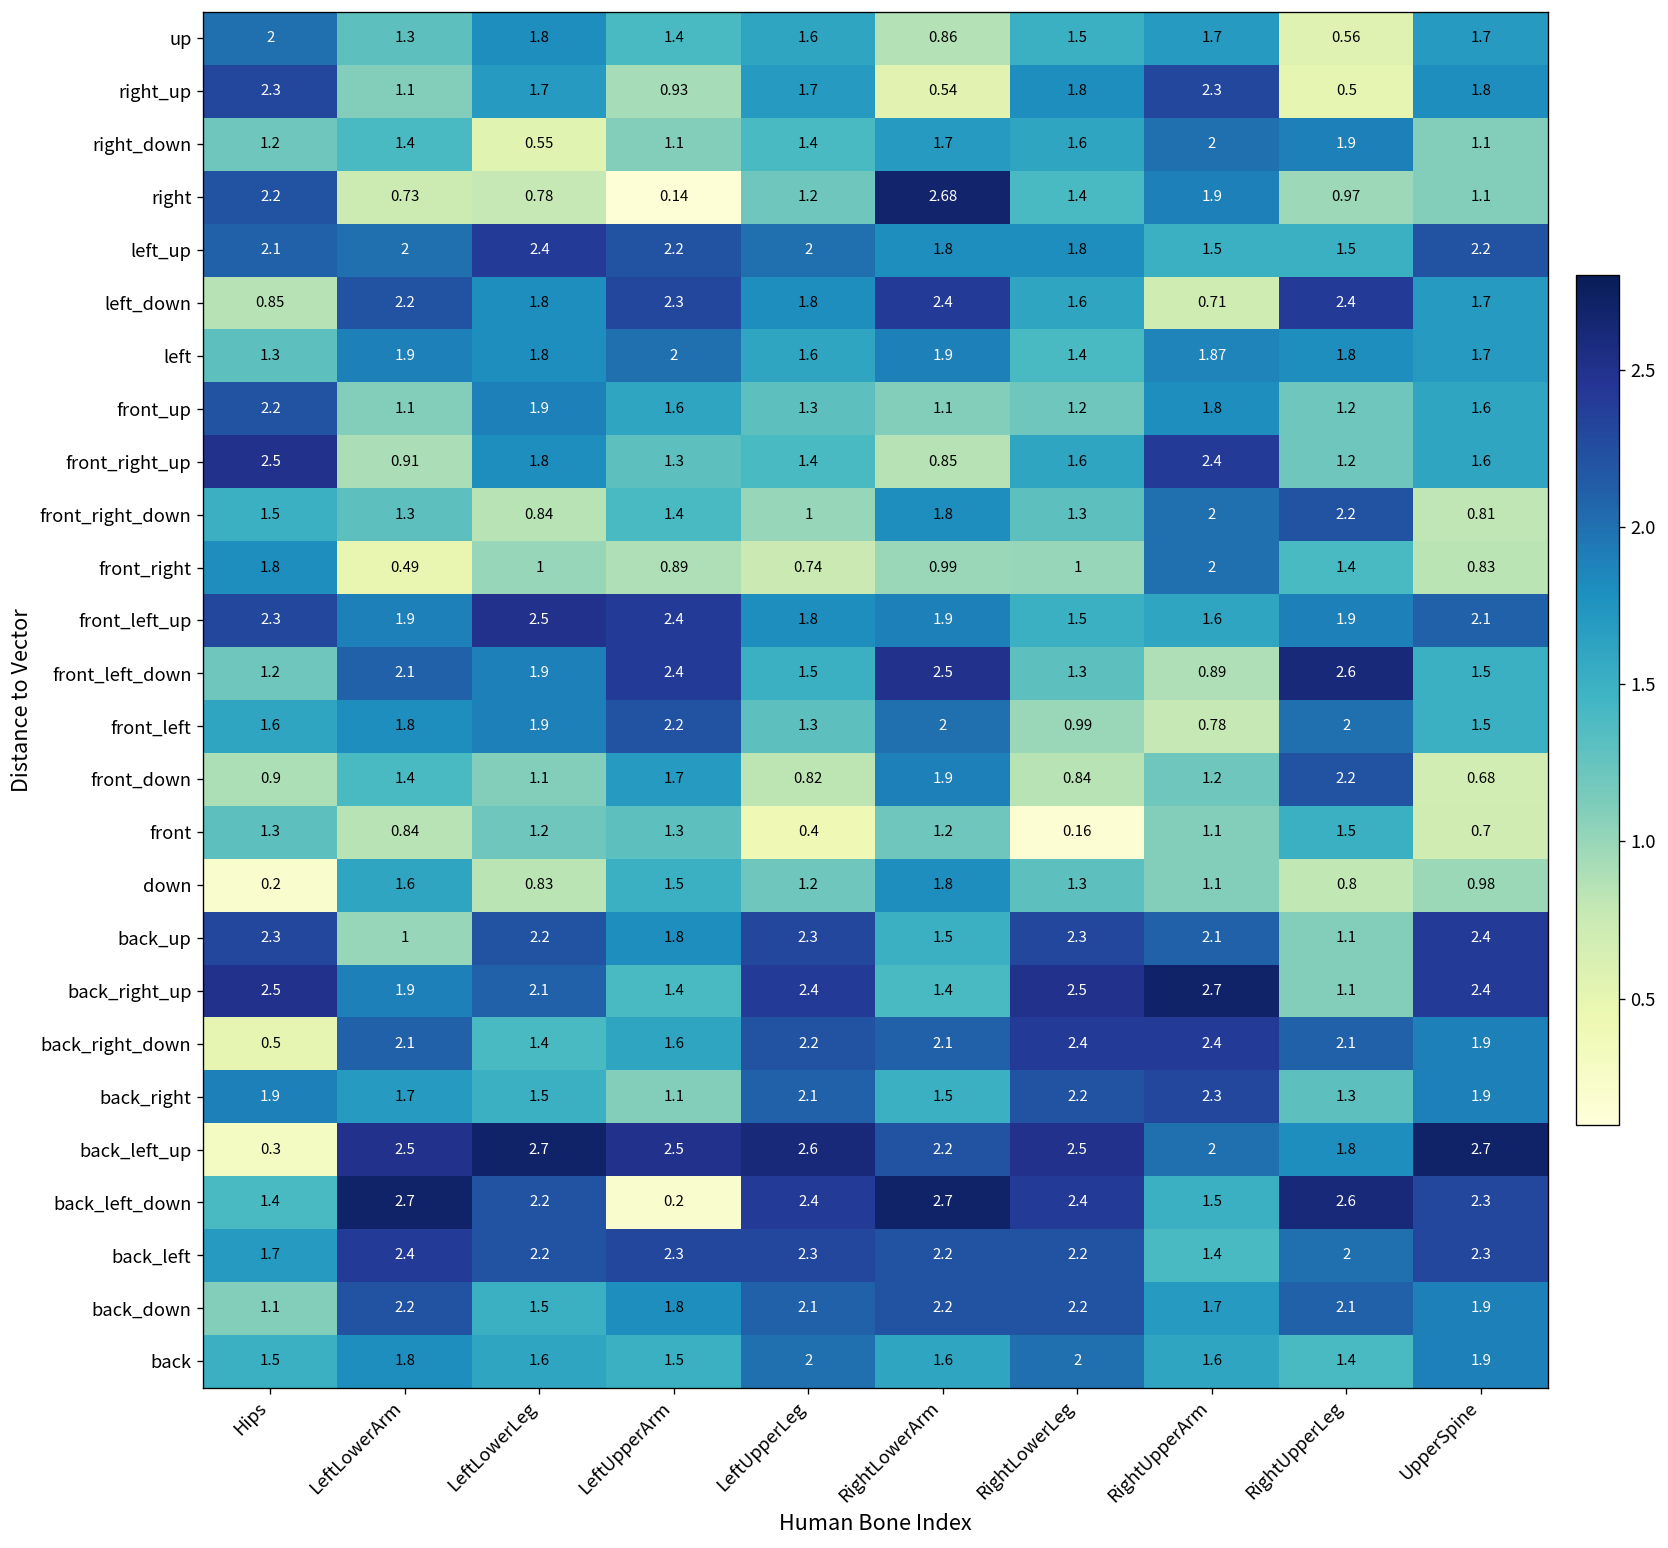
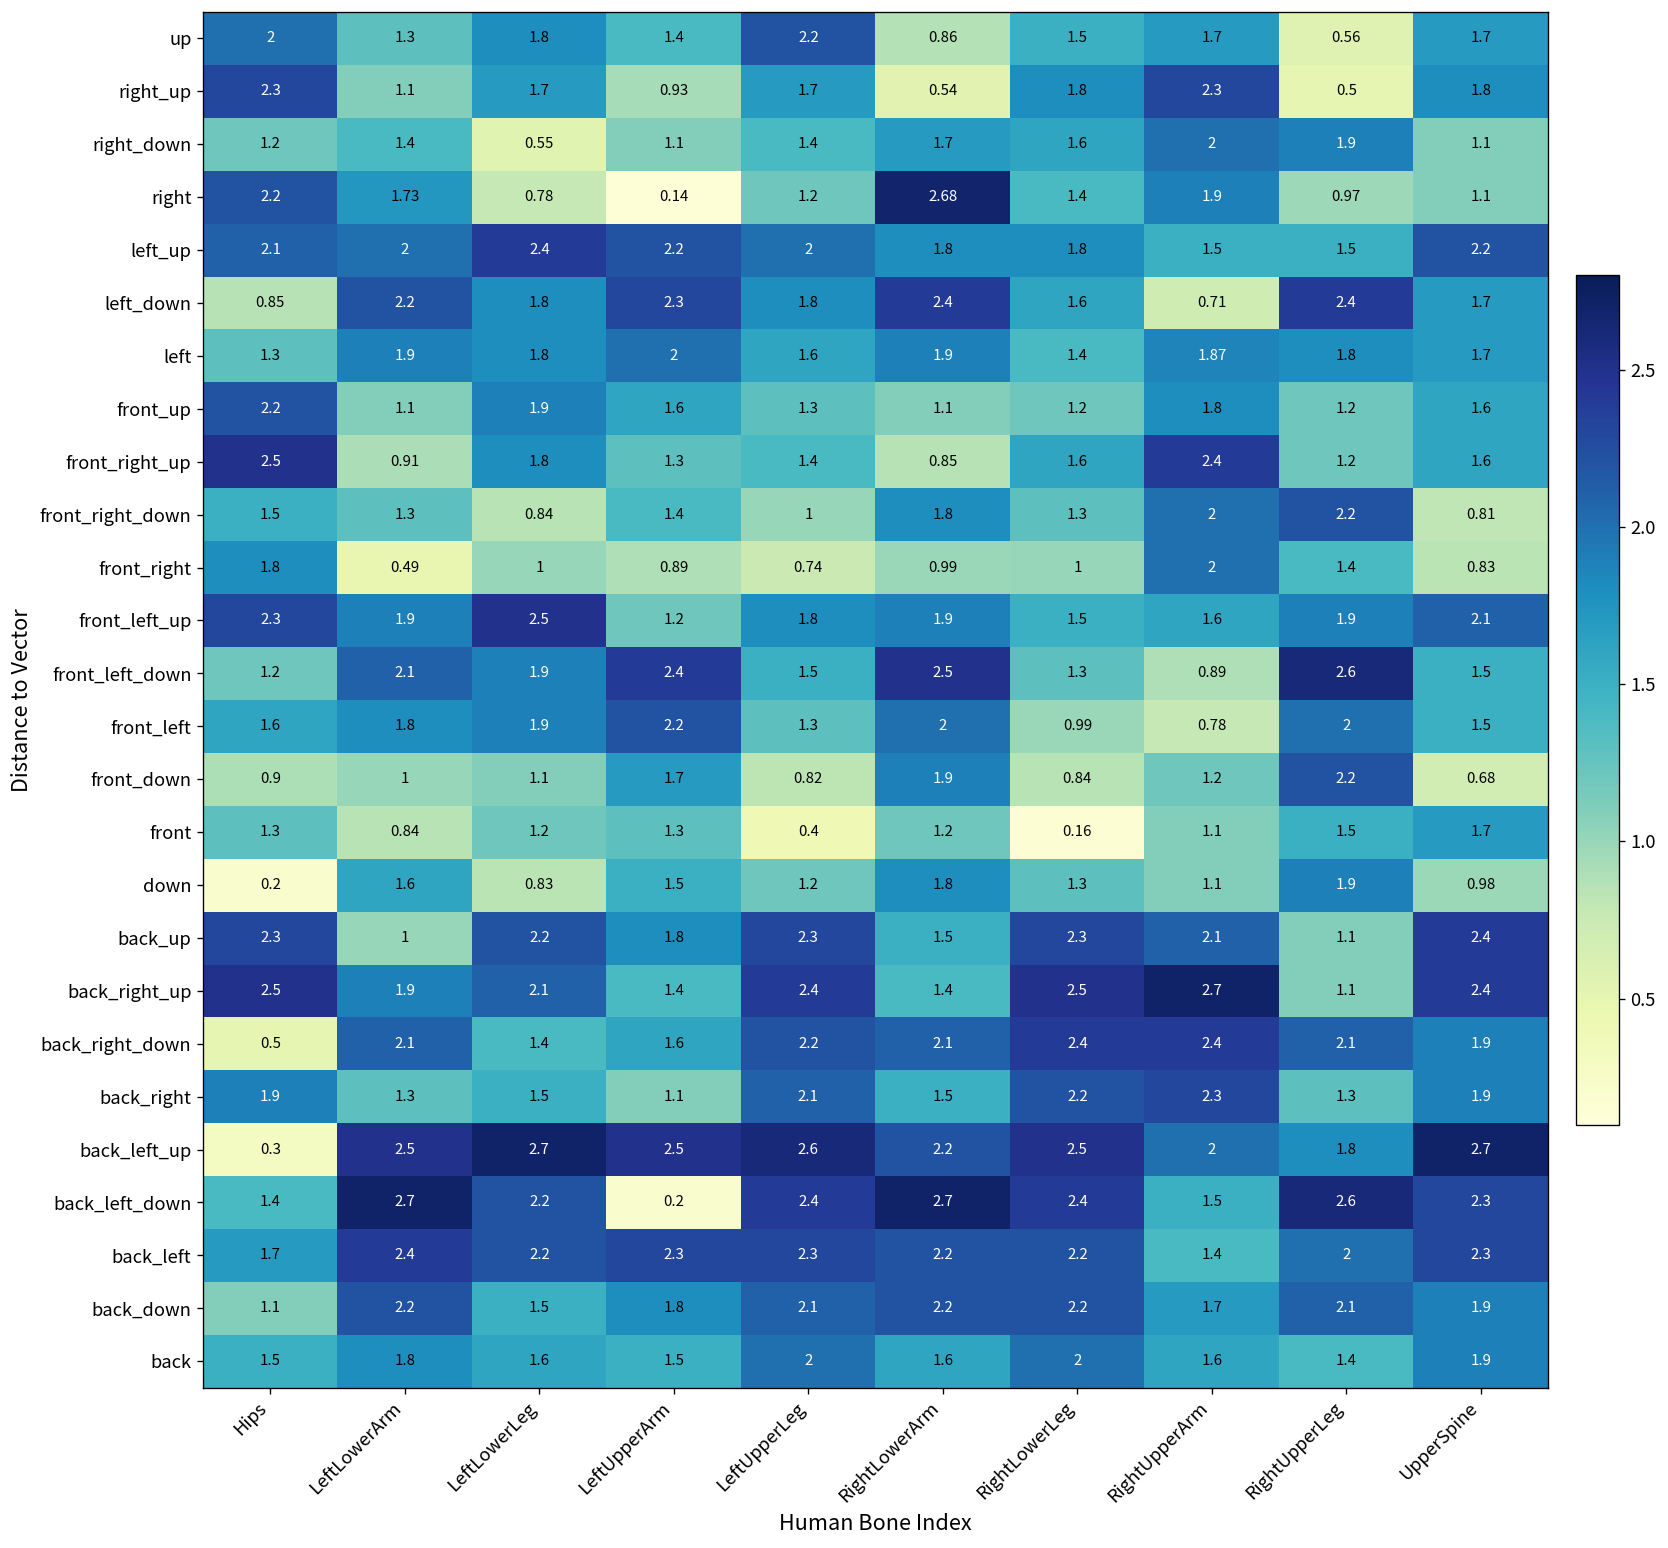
up, LeftUpperLeg: 1.6 -> 2.2
right, LeftLowerArm: 0.73 -> 1.73
front_left_up, LeftUpperArm: 2.4 -> 1.2
front_down, LeftLowerArm: 1.4 -> 1
front, UpperSpine: 0.7 -> 1.7
down, RightUpperLeg: 0.8 -> 1.9
back_right, LeftLowerArm: 1.7 -> 1.3
